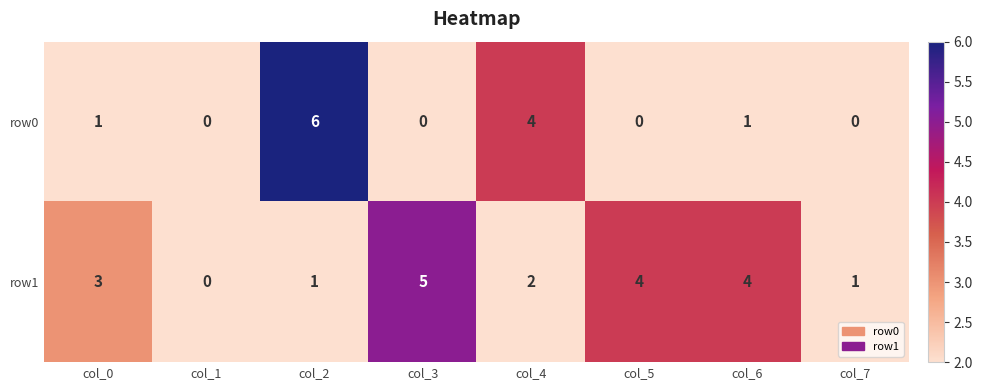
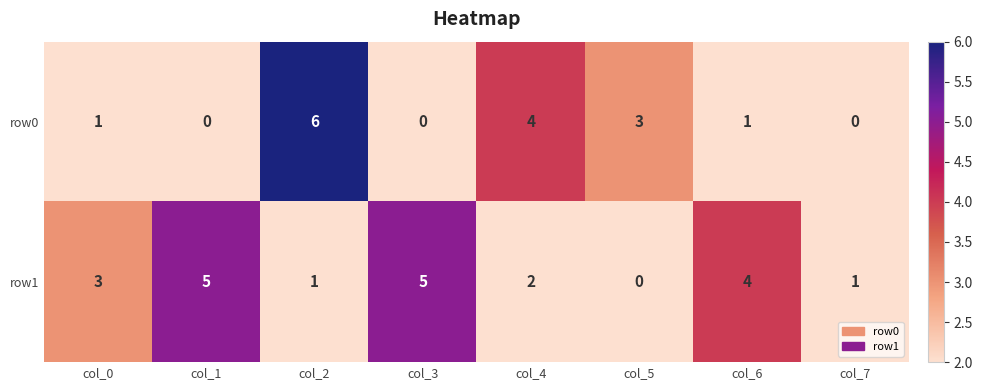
row0, col_5: 0 -> 3
row1, col_1: 0 -> 5
row1, col_5: 4 -> 0
